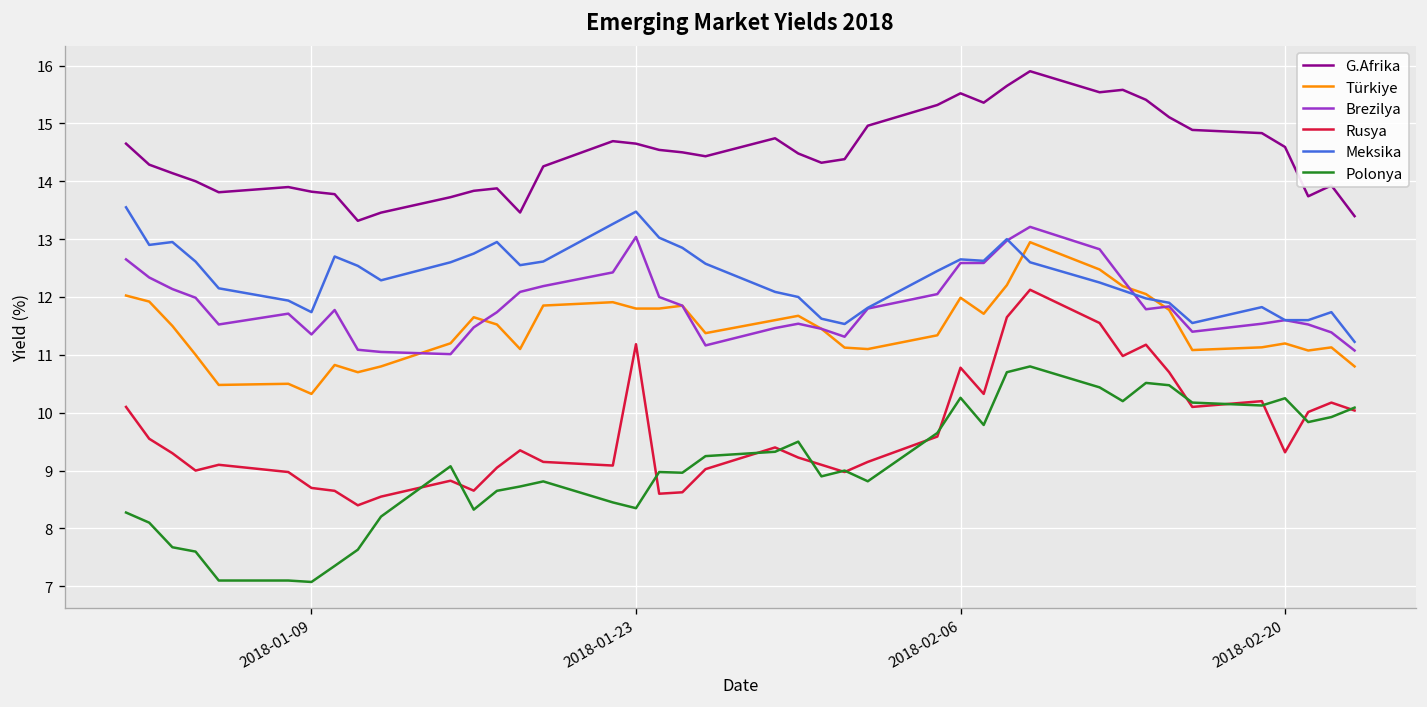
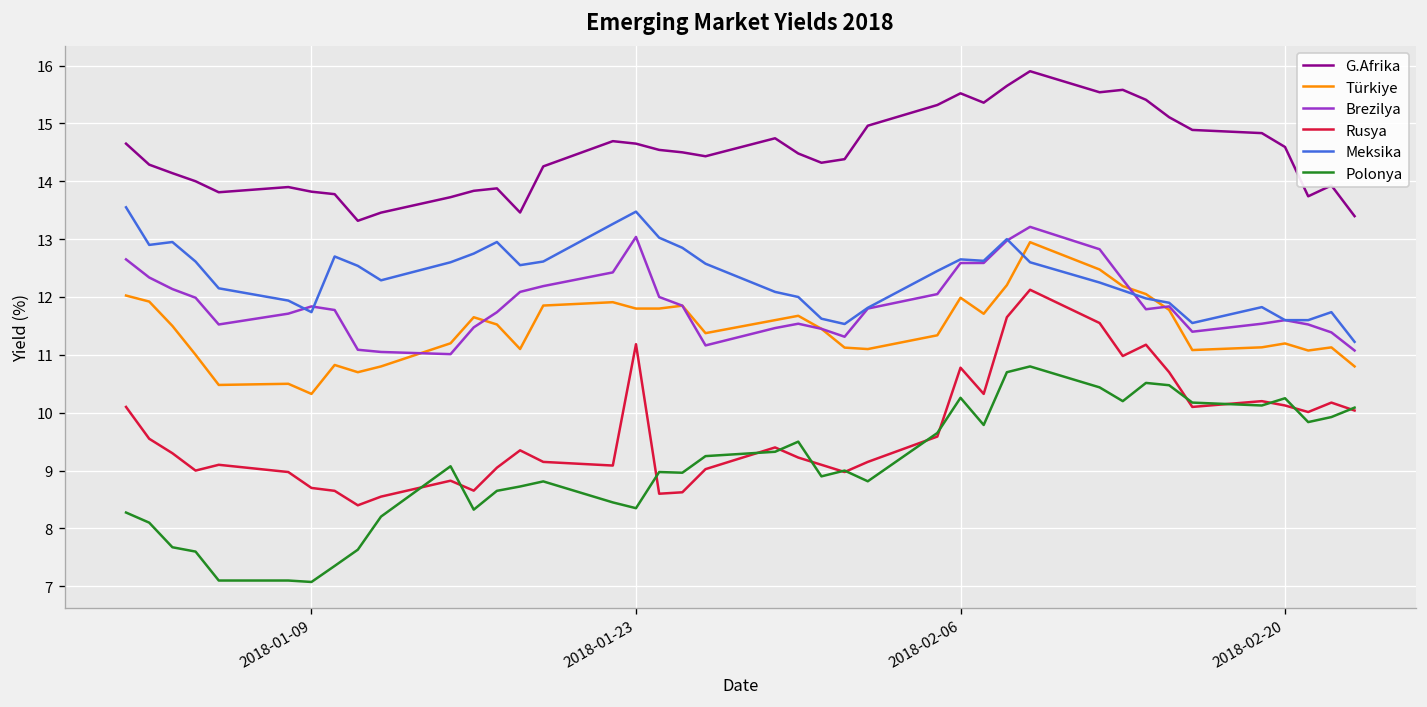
Brezilya, 2018-01-09: 11.4 -> 11.8
Rusya, 2018-02-20: 9.3 -> 10.1
